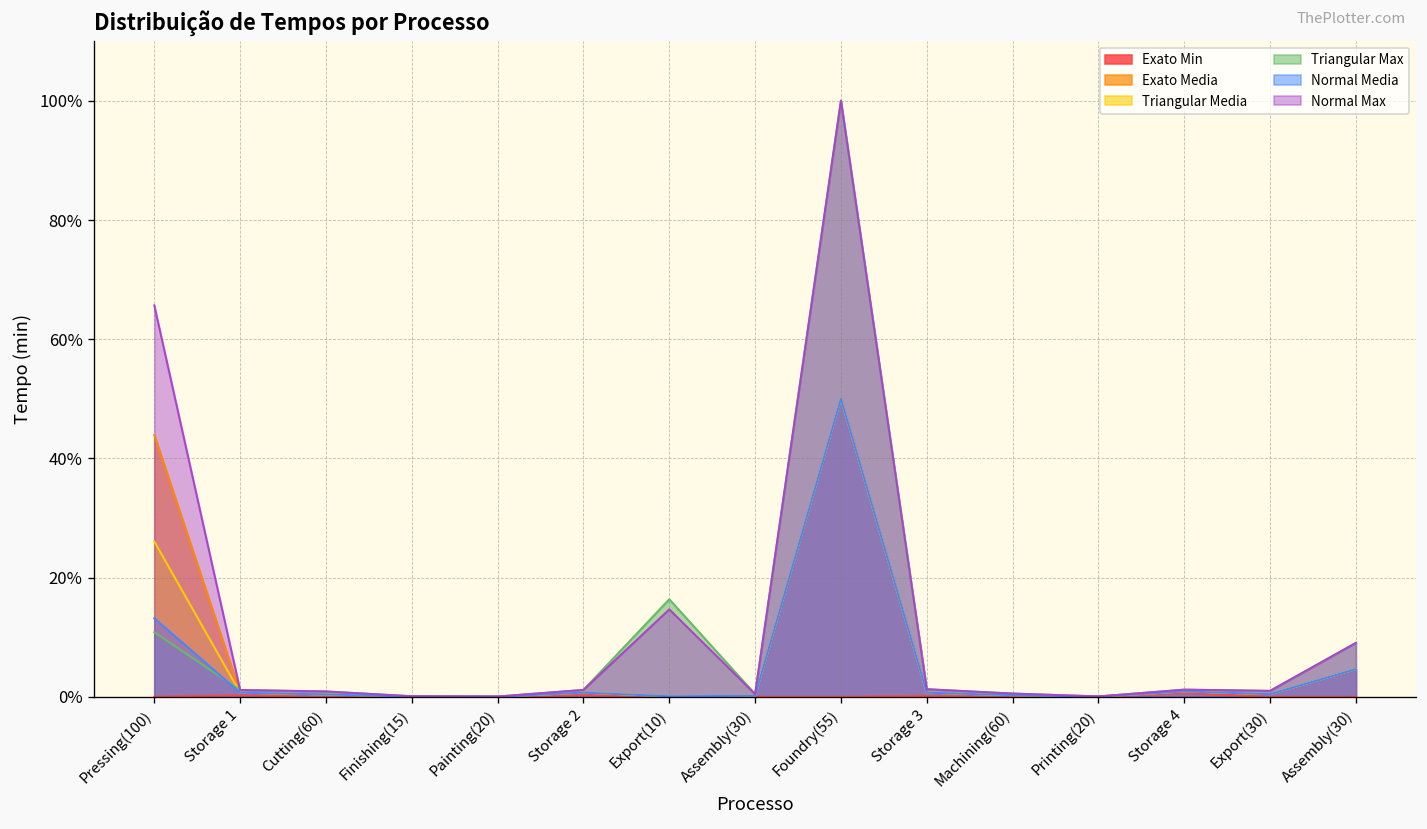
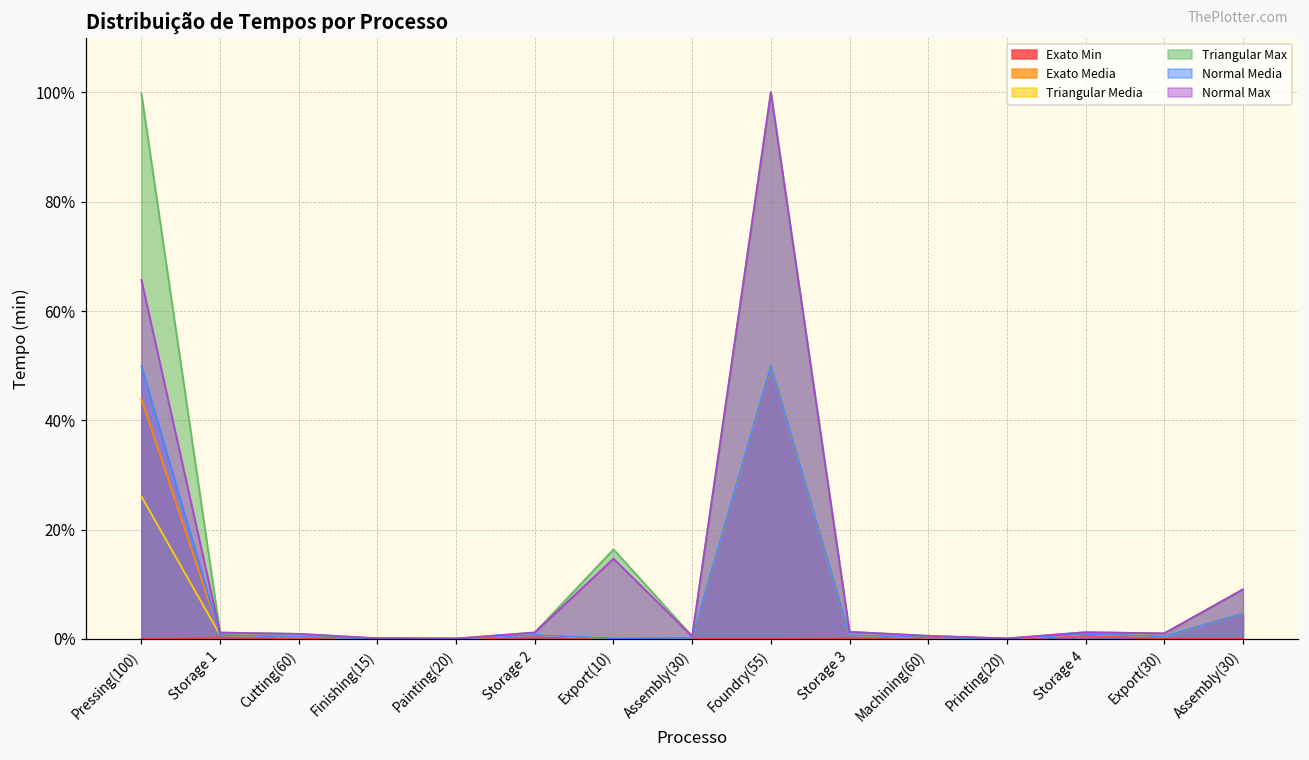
Triangular Max, Pressing(100): 11% -> 100%
Normal Media, Pressing(100): 13% -> 50%
